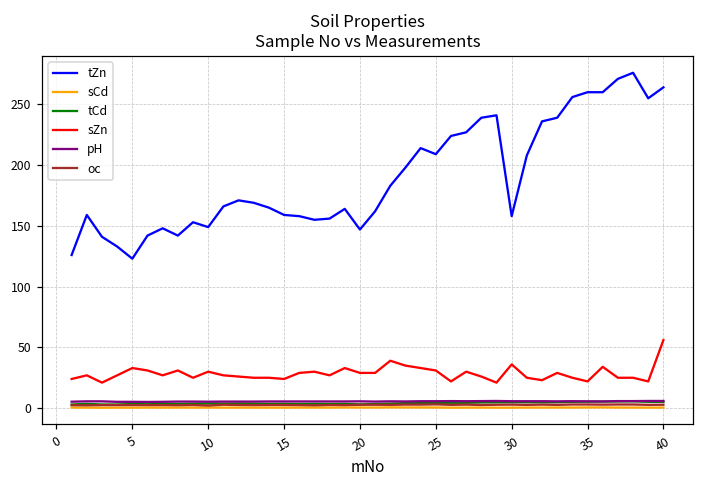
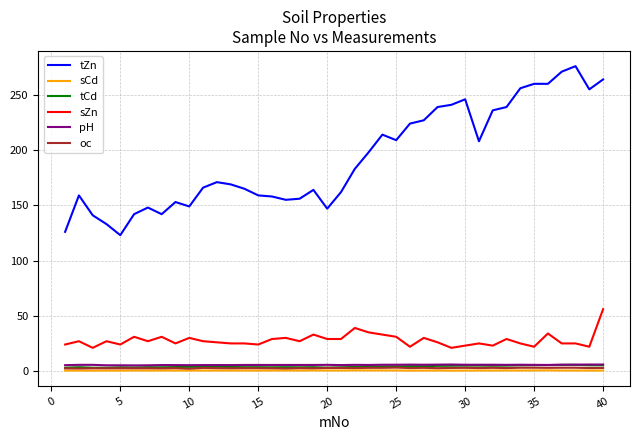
sZn, 5: 33 -> 24
tZn, 30: 158 -> 246
sZn, 30: 36 -> 23
